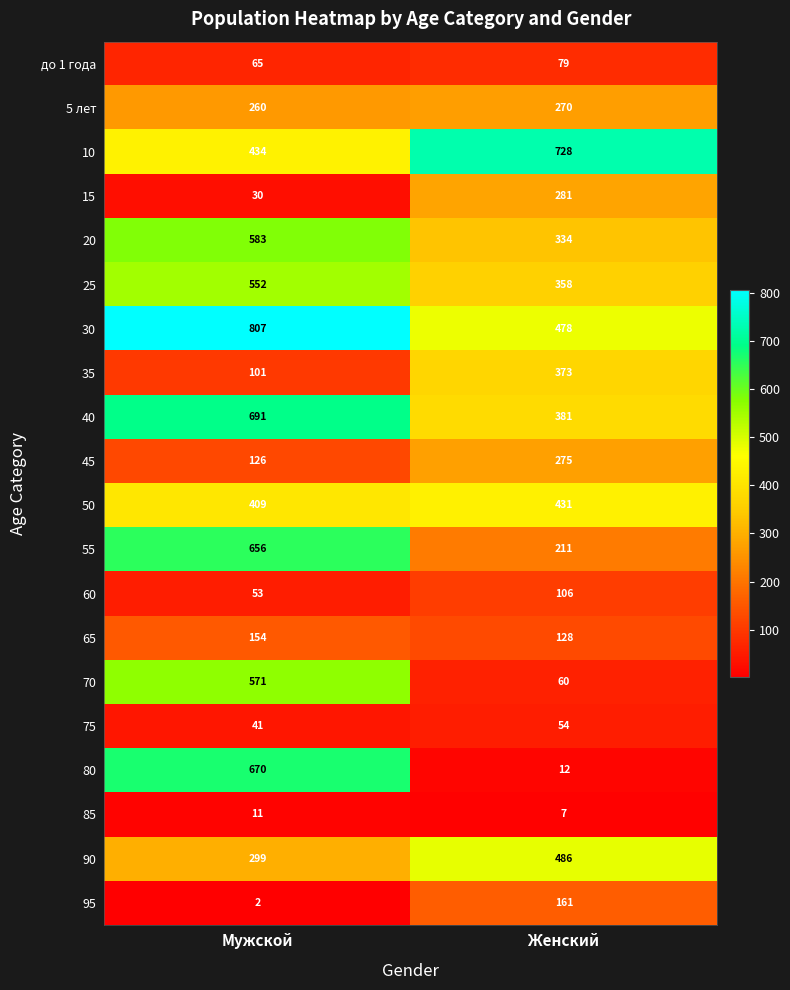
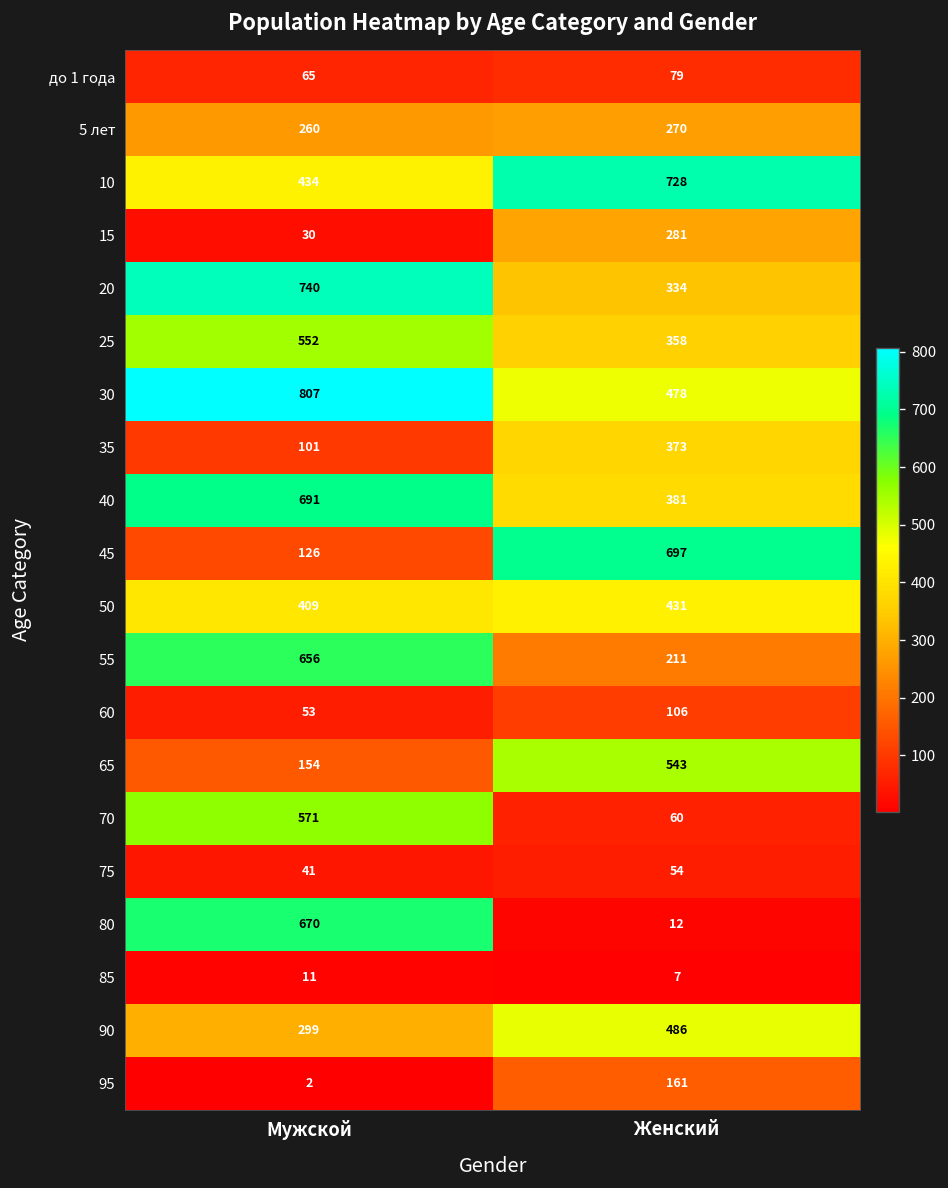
20, Мужской: 583 -> 740
45, Женский: 275 -> 697
65, Женский: 128 -> 543
